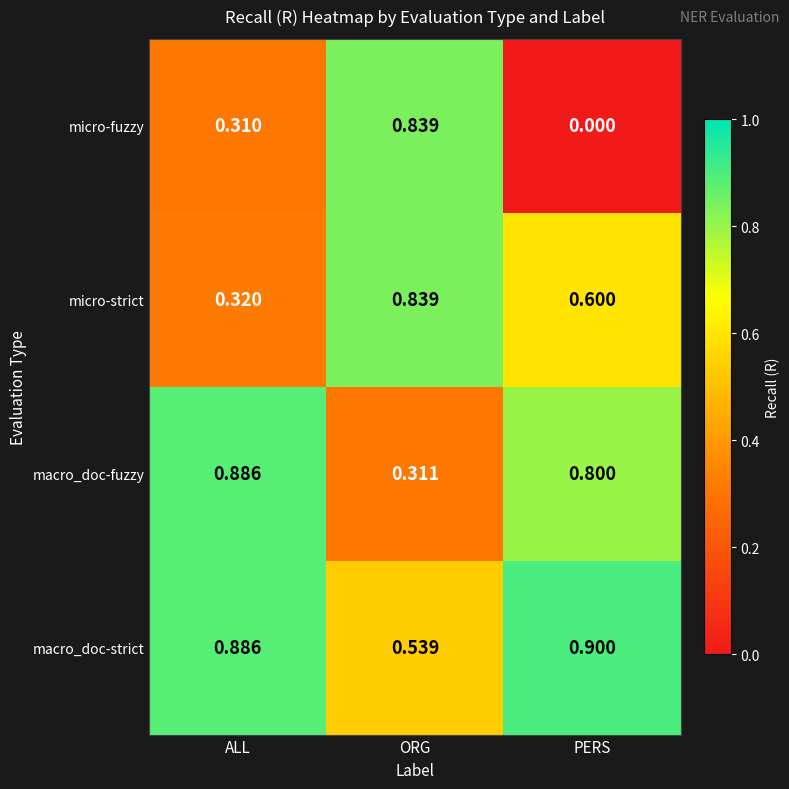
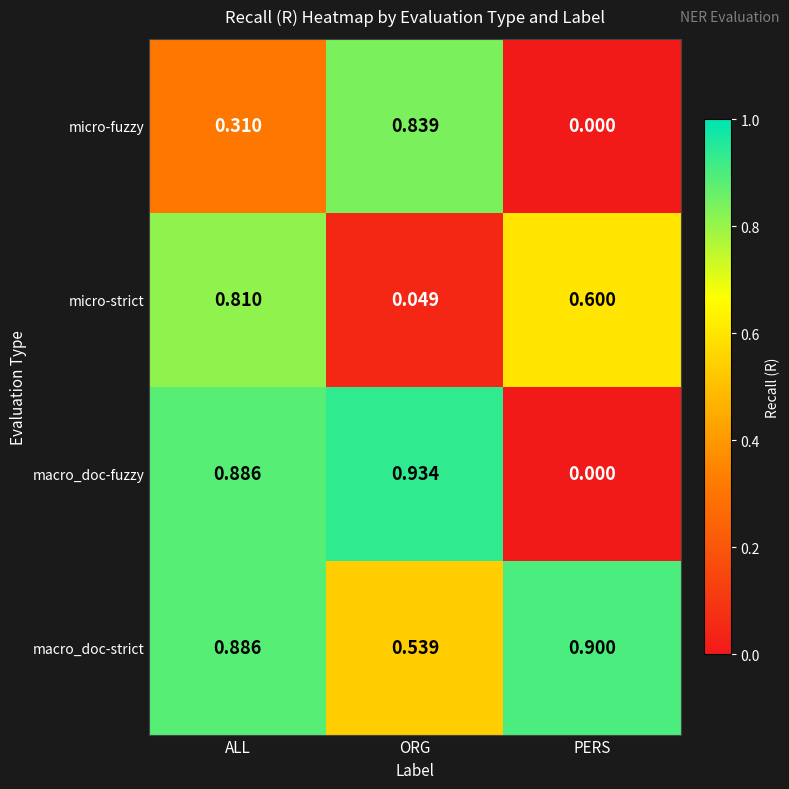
micro-strict, ALL: 0.320 -> 0.810
micro-strict, ORG: 0.839 -> 0.049
macro_doc-fuzzy, ORG: 0.311 -> 0.934
macro_doc-fuzzy, PERS: 0.800 -> 0.000
